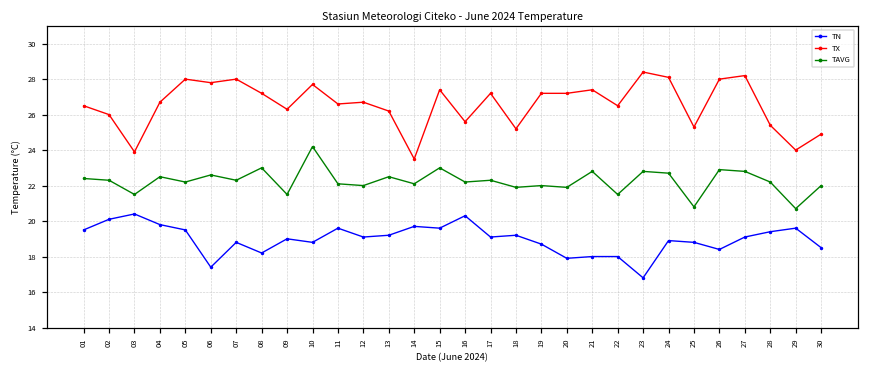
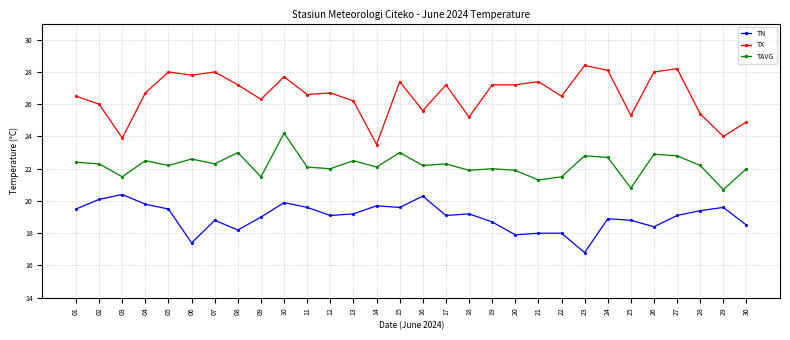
TN, 10: 18.8 -> 19.9
TAVG, 21: 22.8 -> 21.3
